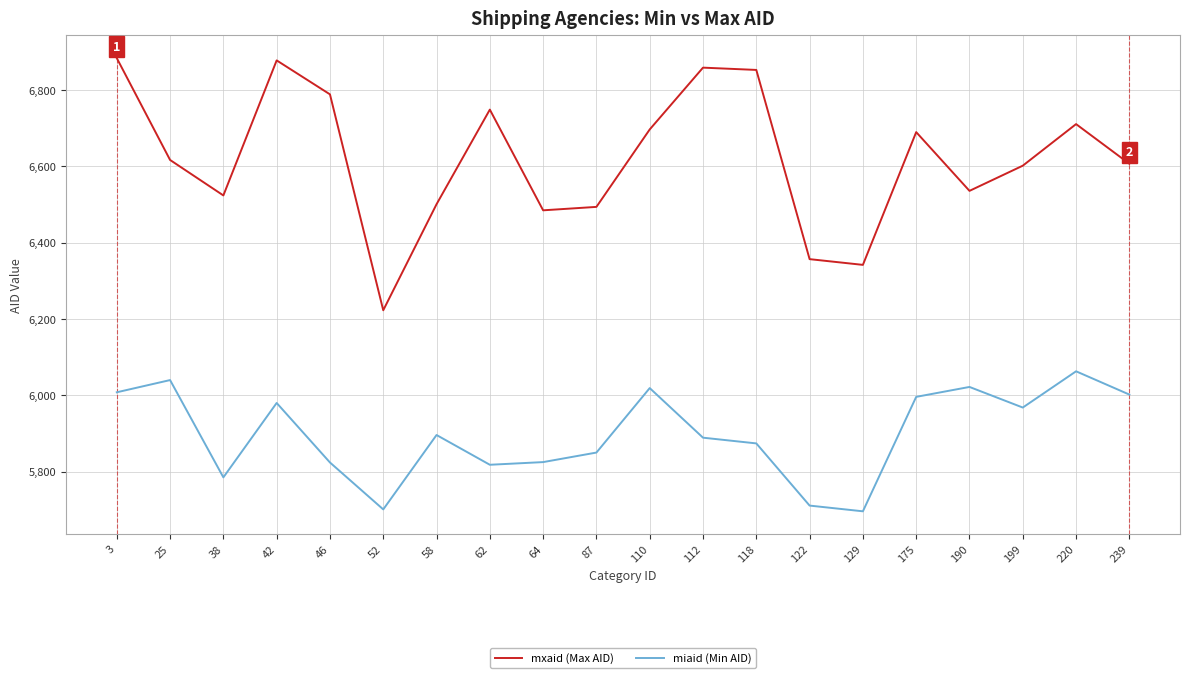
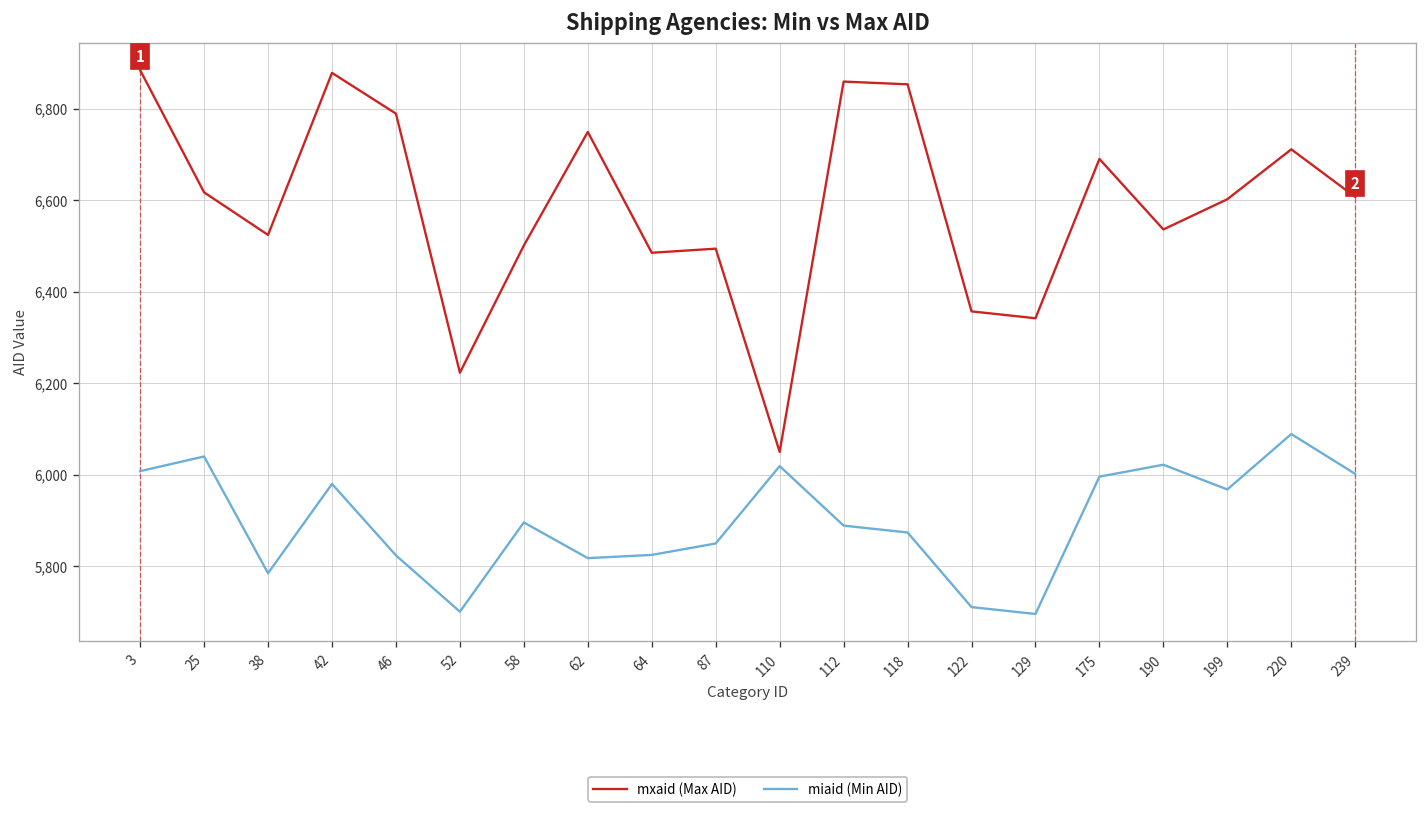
mxaid (Max AID), 110: 6,700 -> 6,050
miaid (Min AID), 220: 6,060 -> 6,090
